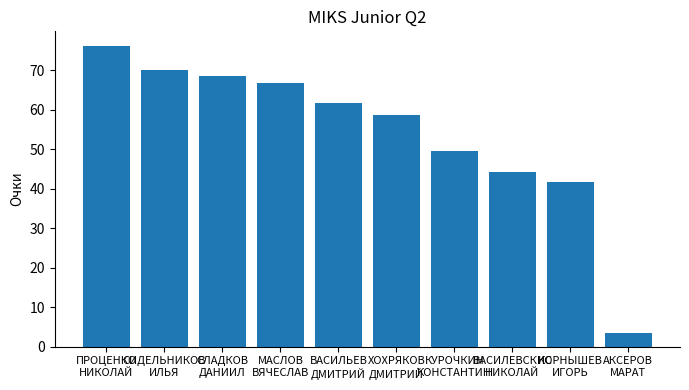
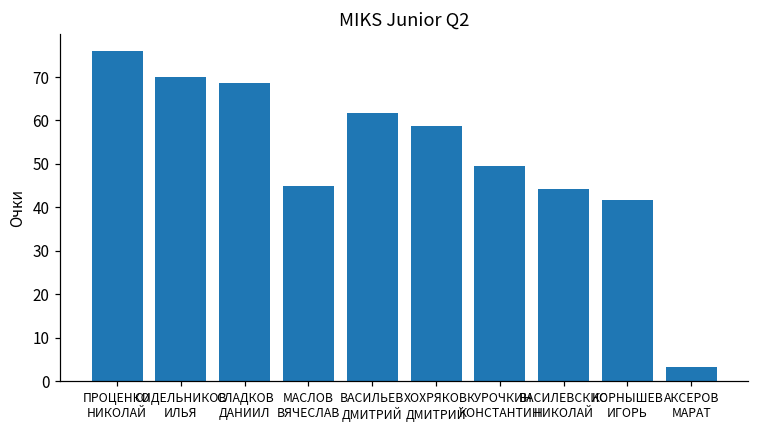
МАСЛОВ ВЯЧЕСЛАВ: 67 -> 45
